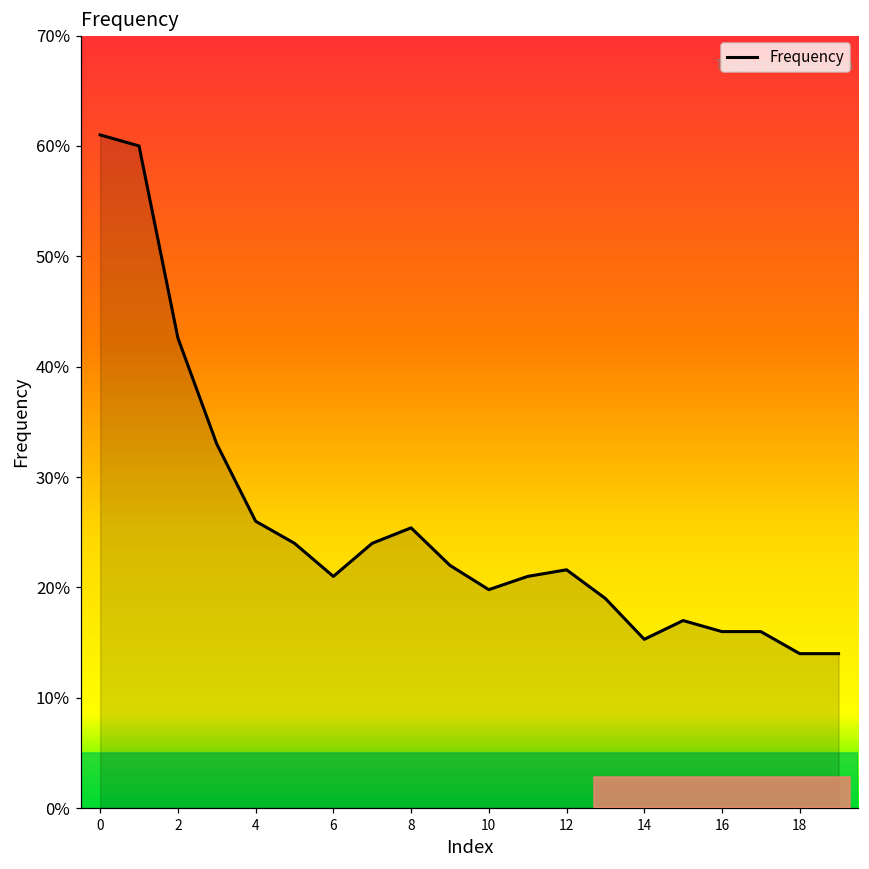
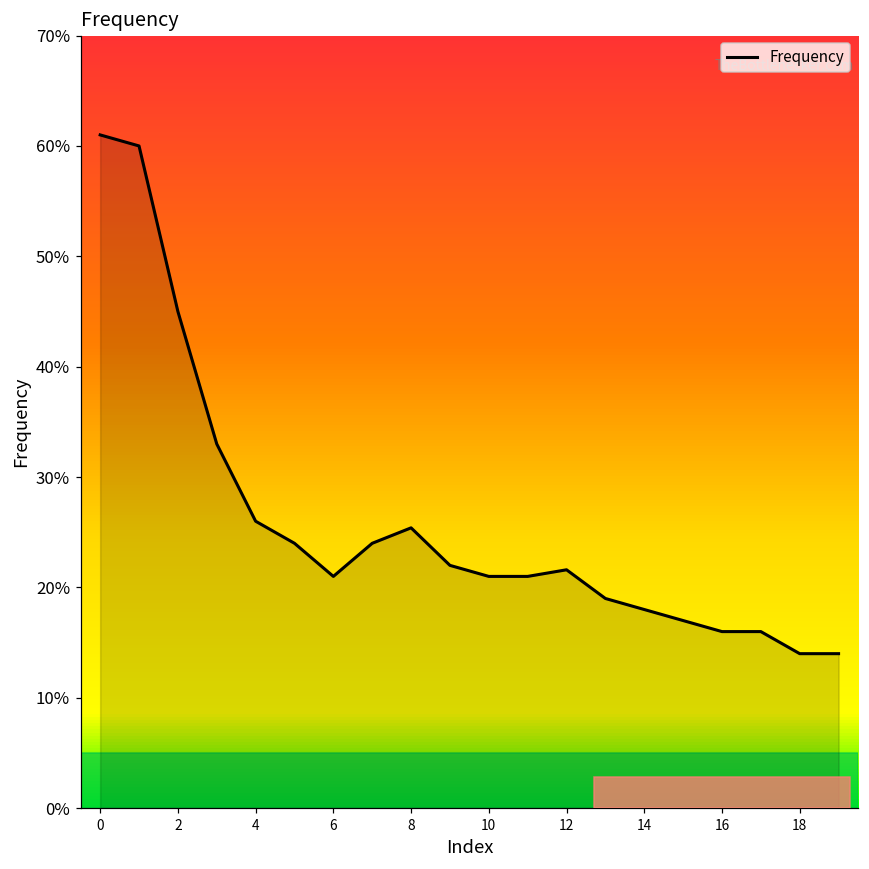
2: 42.6% -> 45.0%
10: 19.8% -> 21.0%
14: 15.3% -> 18.0%
